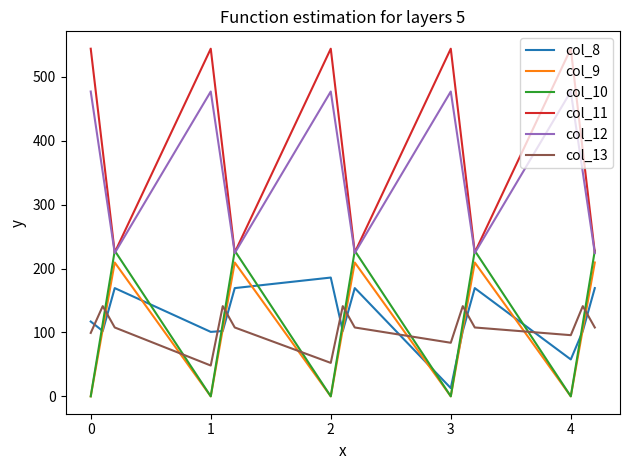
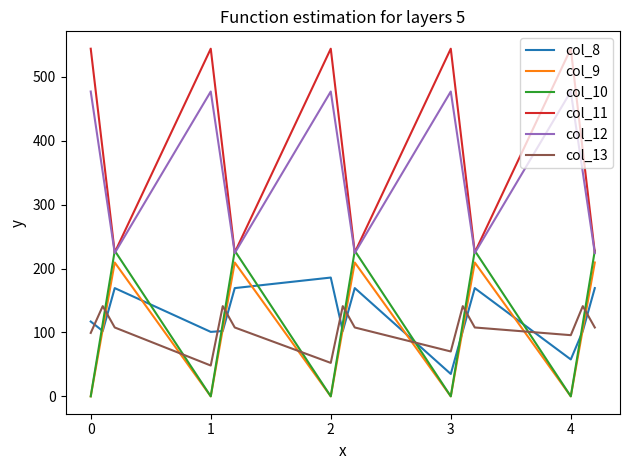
col_8, 3: 10 -> 40
col_13, 3: 80 -> 70
